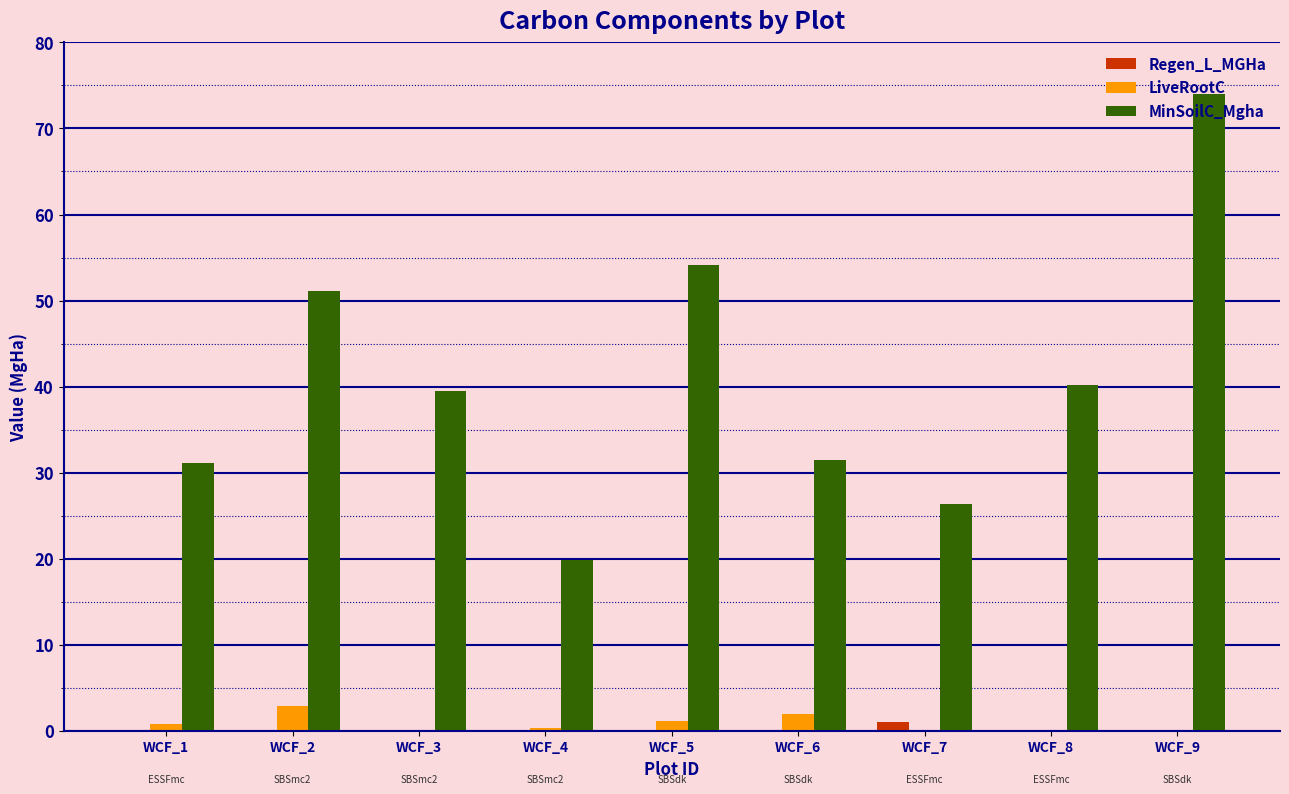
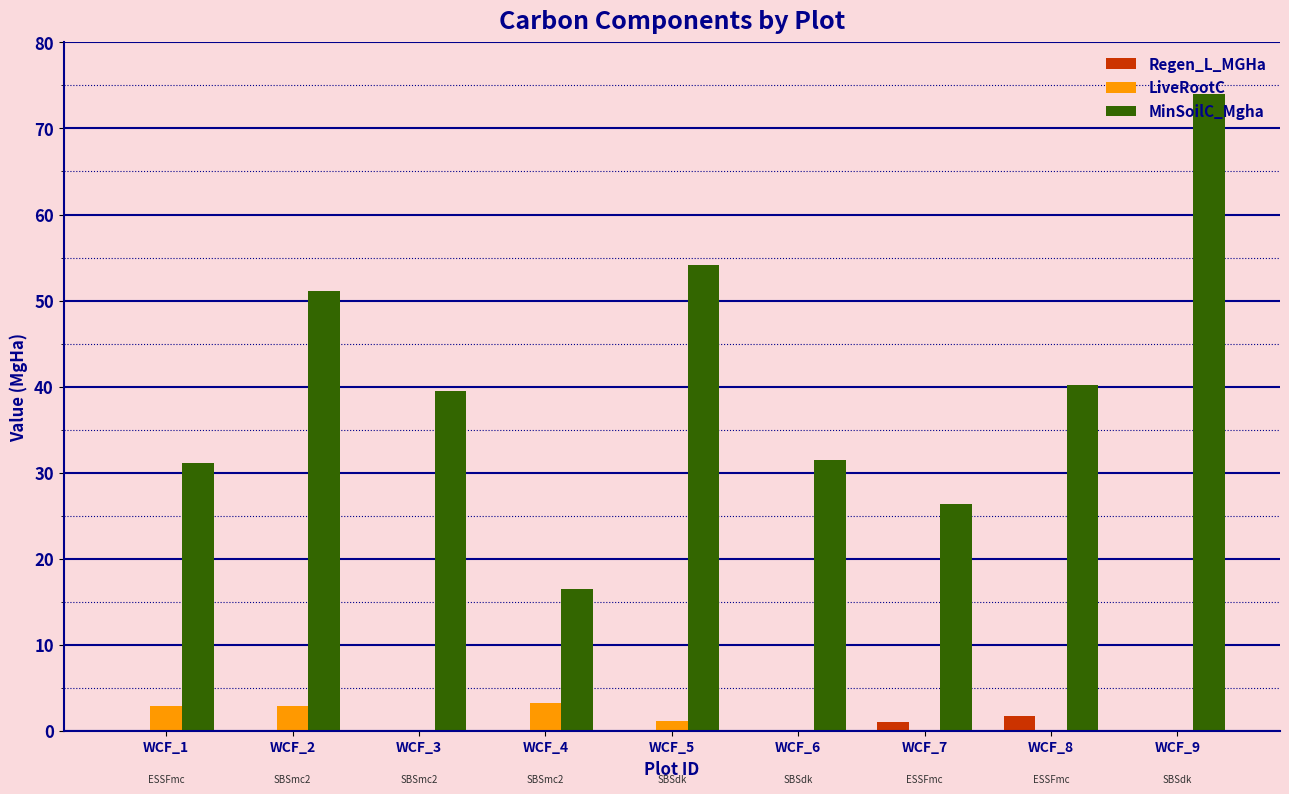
LiveRootC, WCF_1: 1 -> 3
LiveRootC, WCF_4: 0 -> 3
MinSoilC_Mgha, WCF_4: 20 -> 17
LiveRootC, WCF_6: 2 -> 0
Regen_L_MGHa, WCF_8: 0 -> 2
